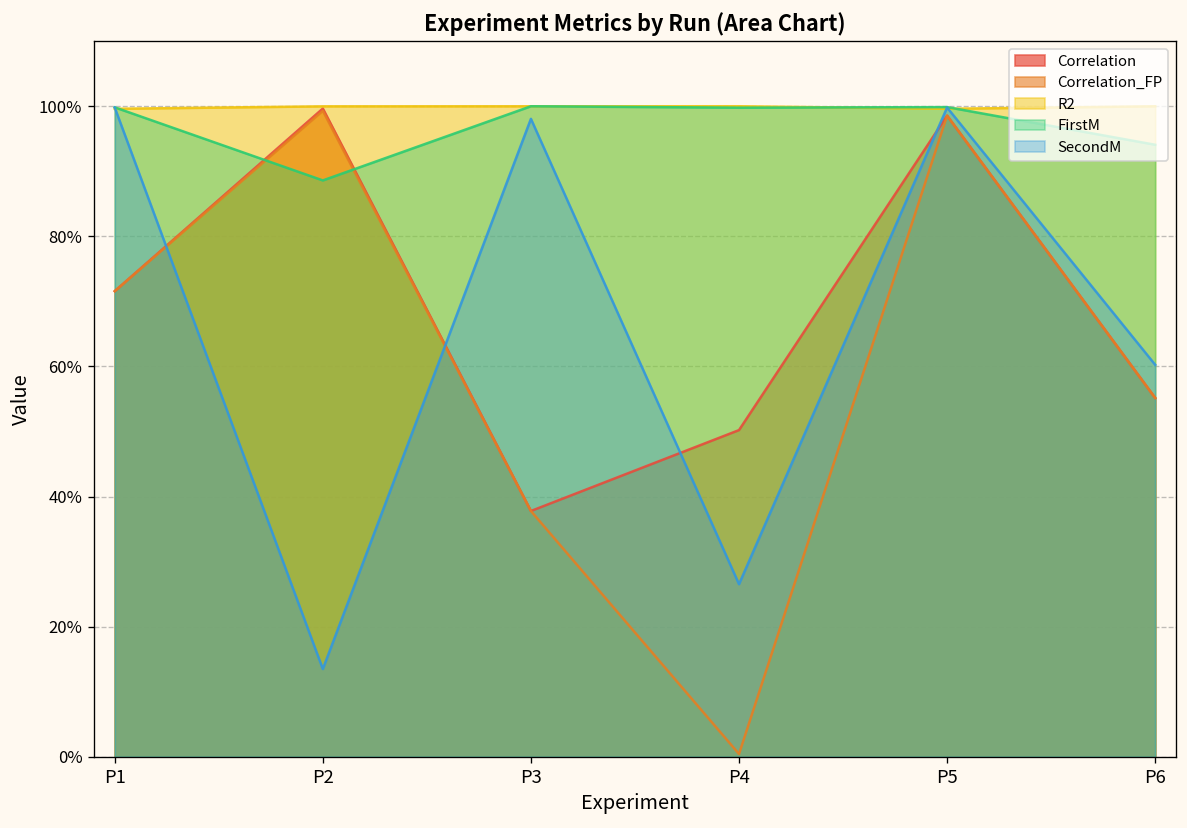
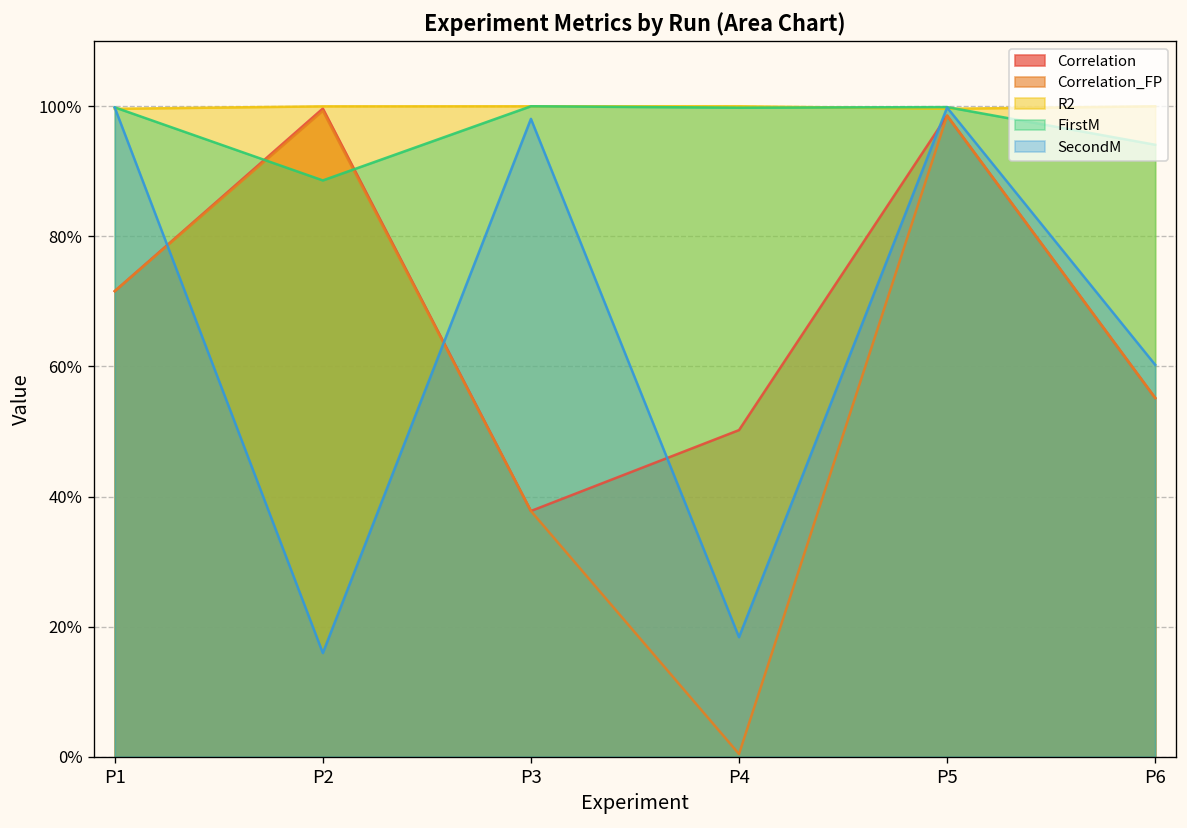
SecondM, P2: 14% -> 16%
SecondM, P4: 27% -> 18%
